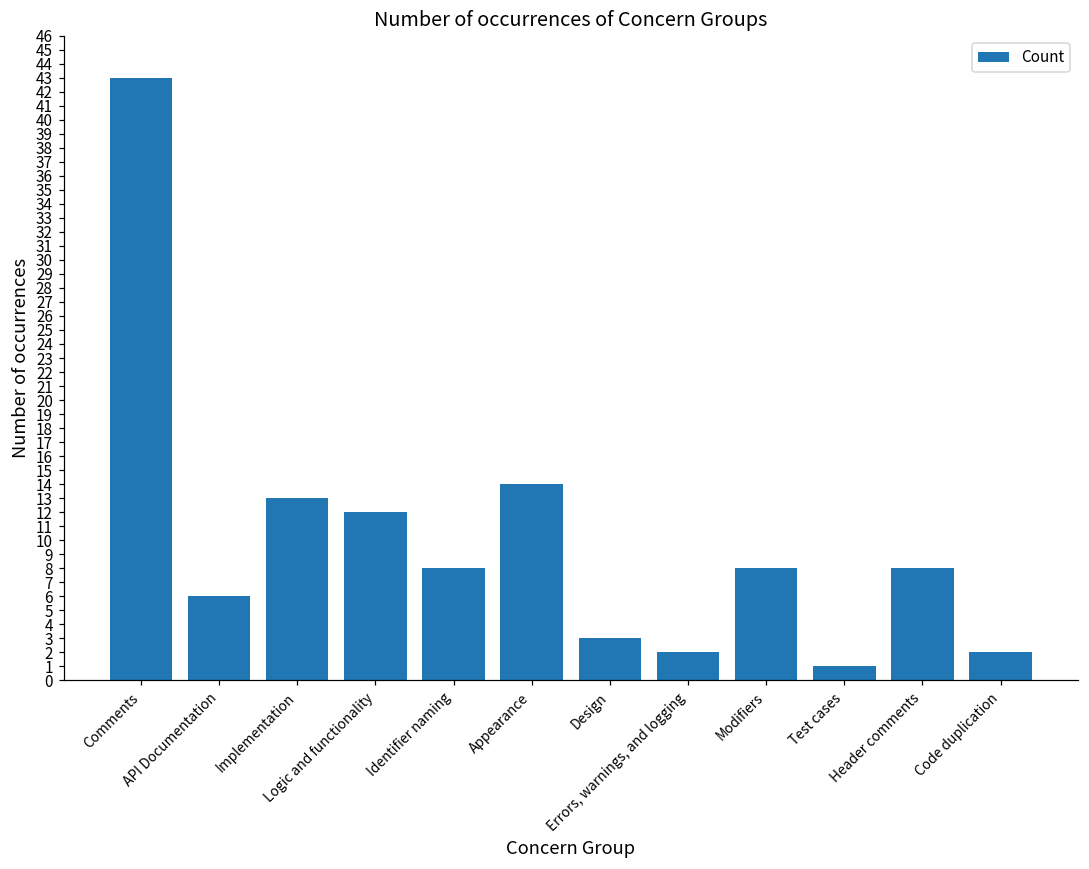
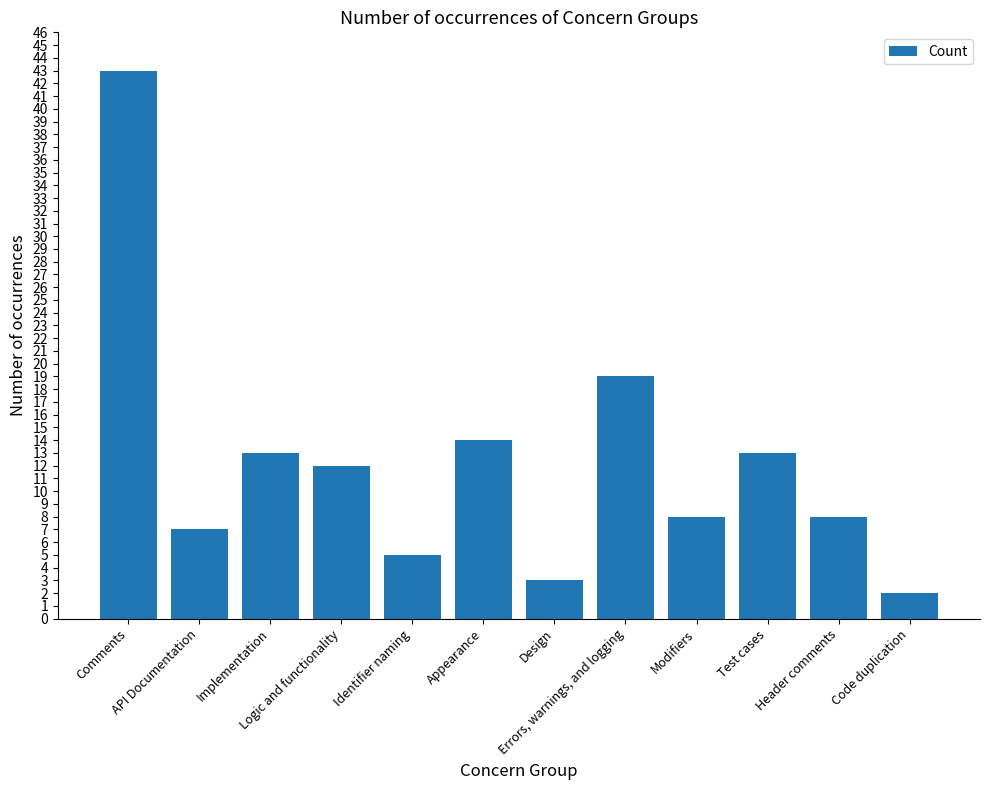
API Documentation: 6 -> 7
Identifier naming: 8 -> 5
Errors, warnings, and logging: 2 -> 19
Test cases: 1 -> 13
